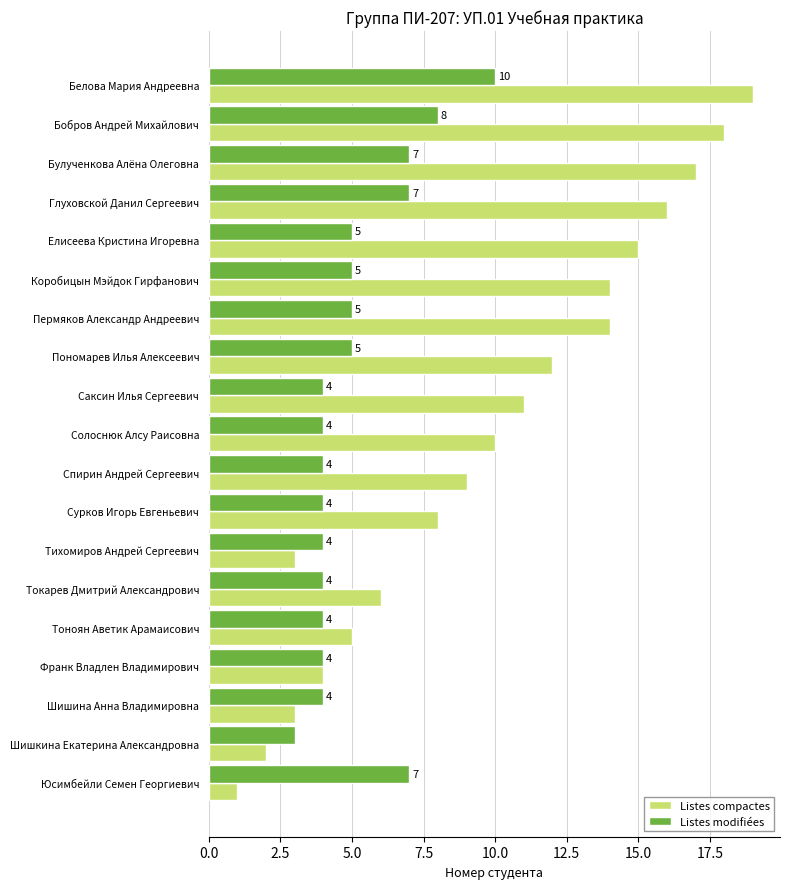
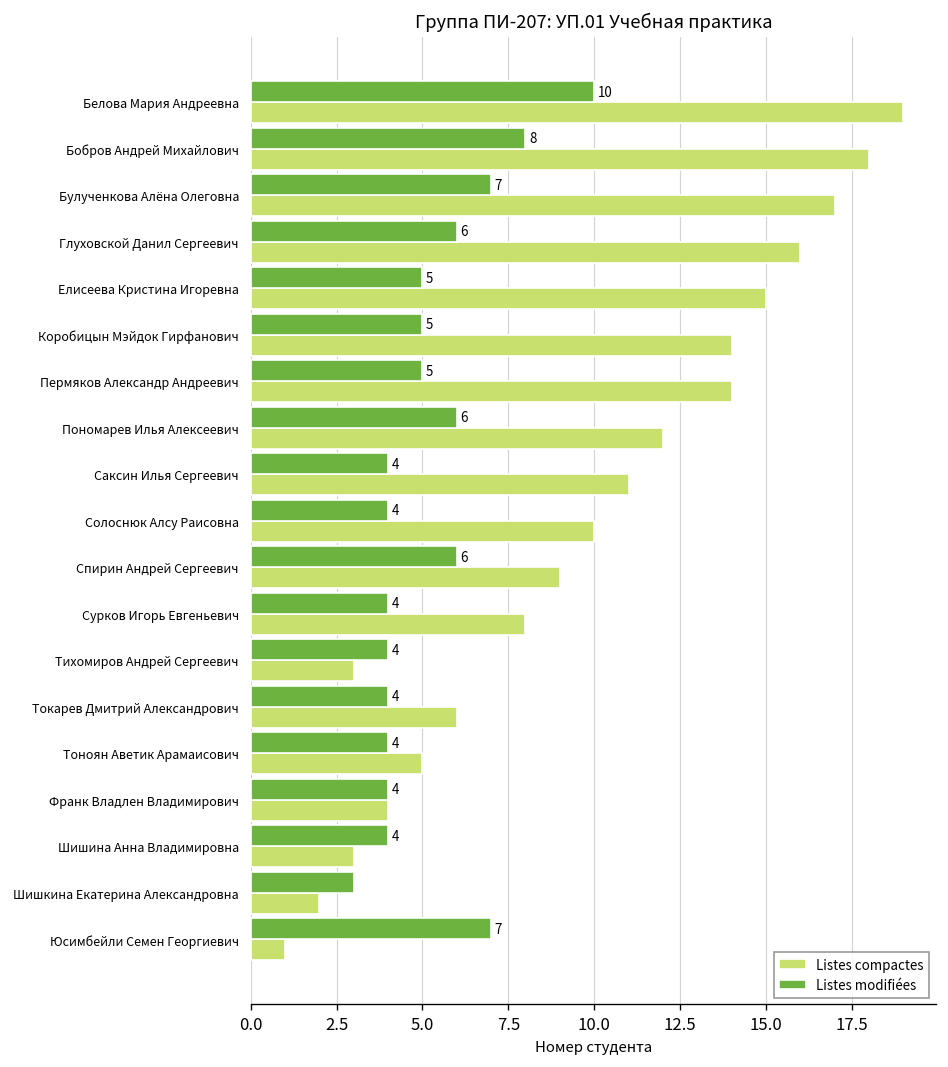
Listes modifiées, Глуховской Данил Сергеевич: 7 -> 6
Listes modifiées, Пономарев Илья Алексеевич: 5 -> 6
Listes modifiées, Спирин Андрей Сергеевич: 4 -> 6
